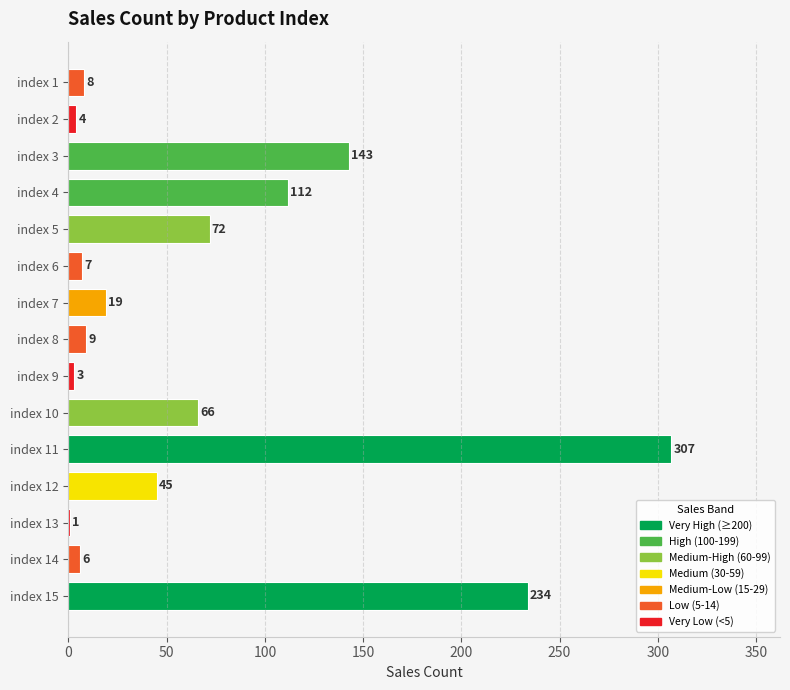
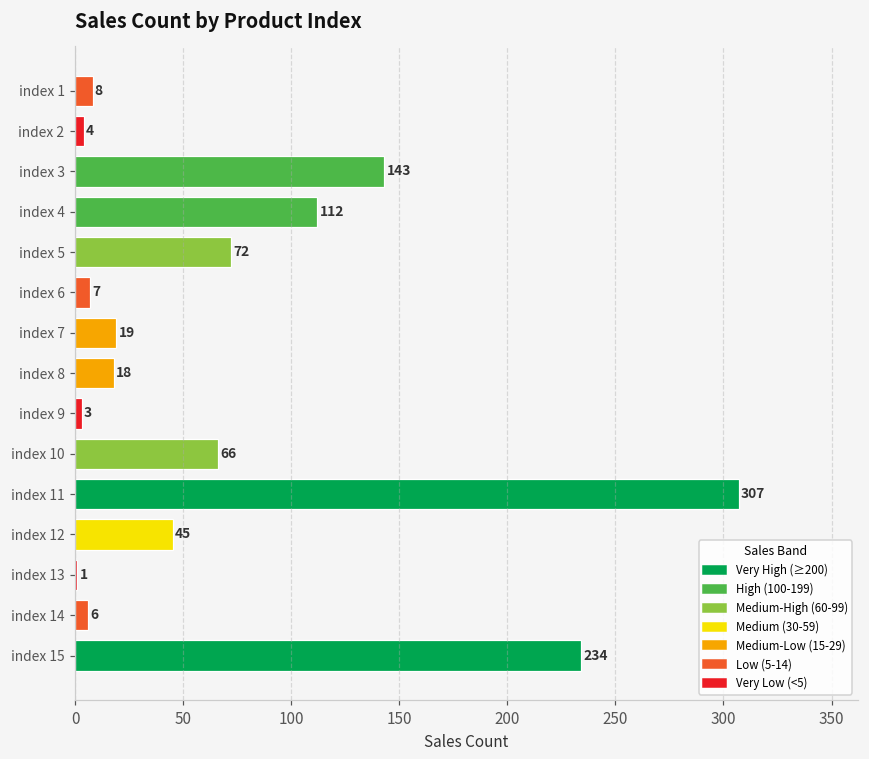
index 8: 9 -> 18
